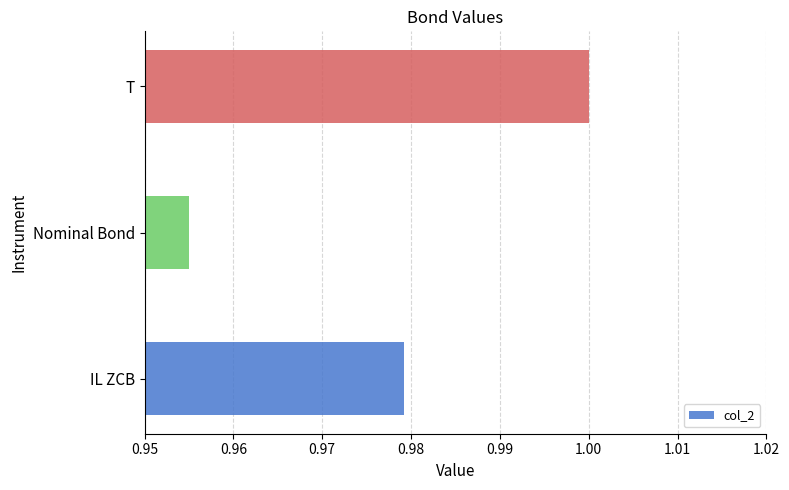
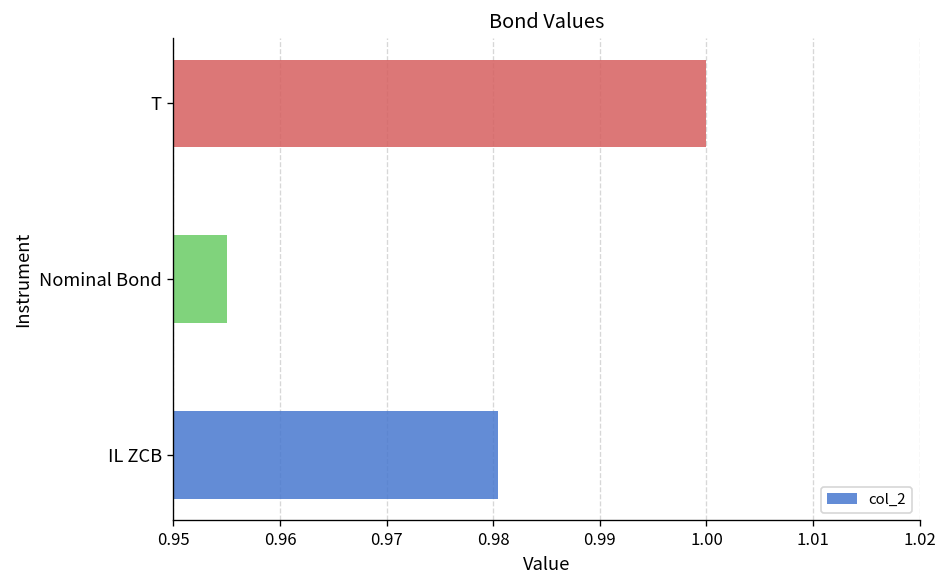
IL ZCB: 0.979 -> 0.980
